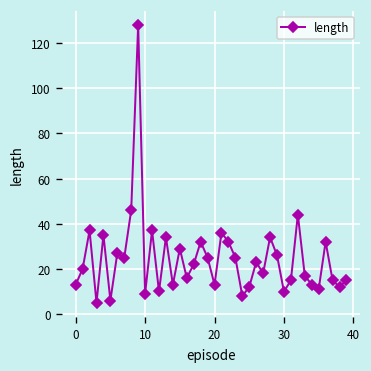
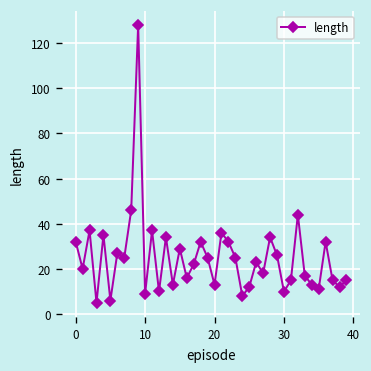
0: 13 -> 32
